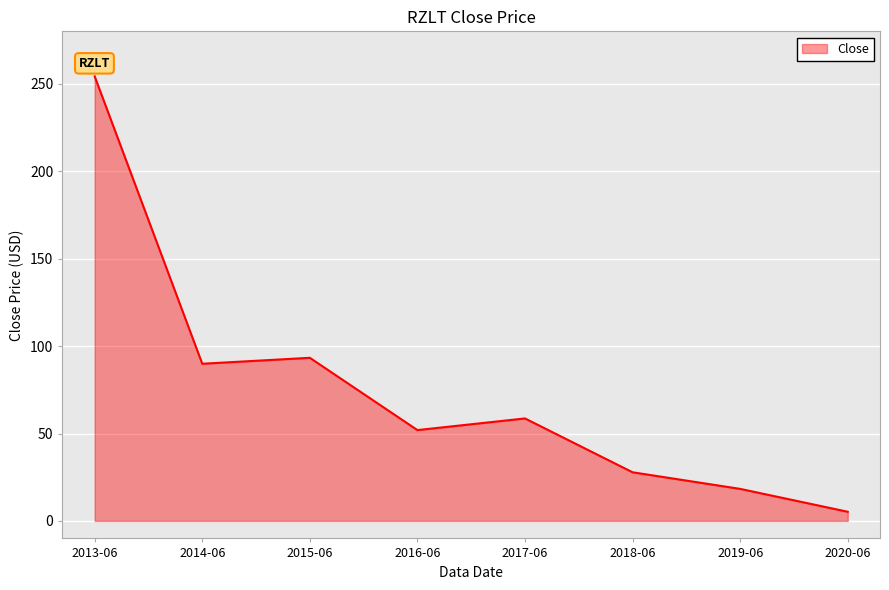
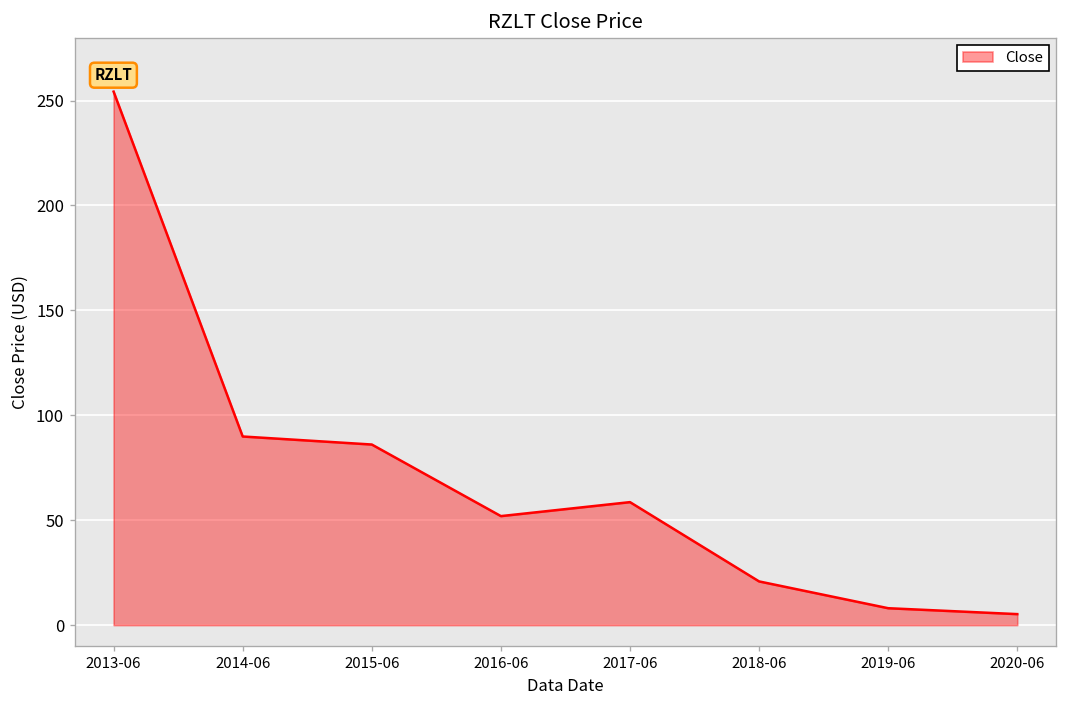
2015-06: 93 -> 86
2018-06: 28 -> 21
2019-06: 18 -> 8
